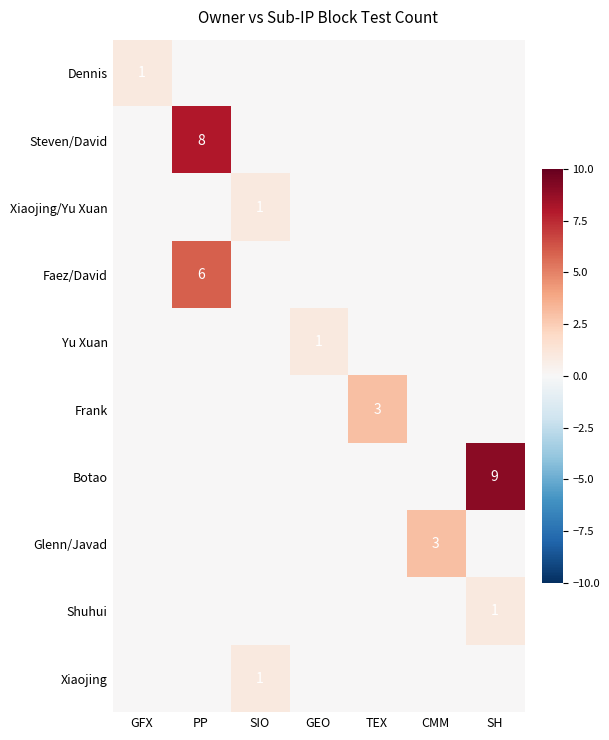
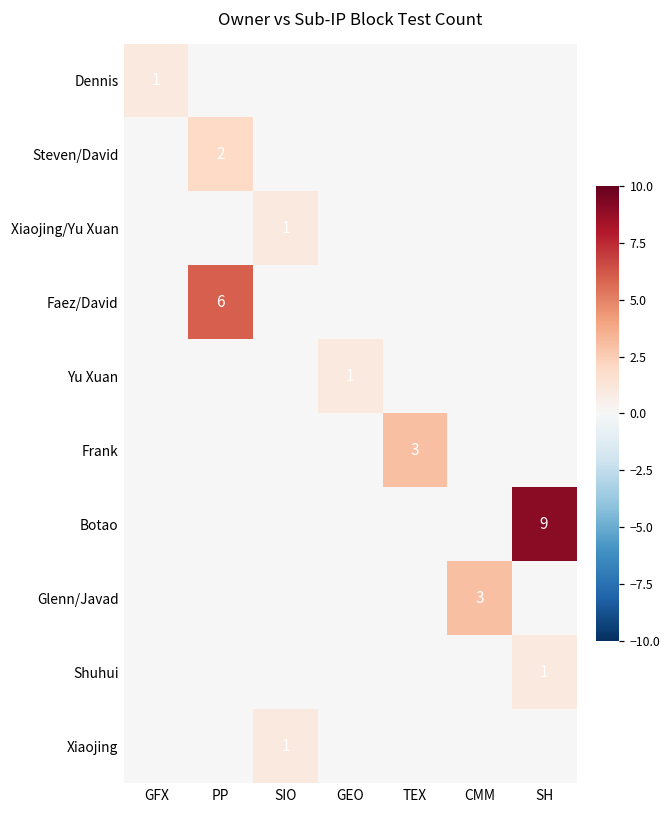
Steven/David, PP: 8 -> 2
